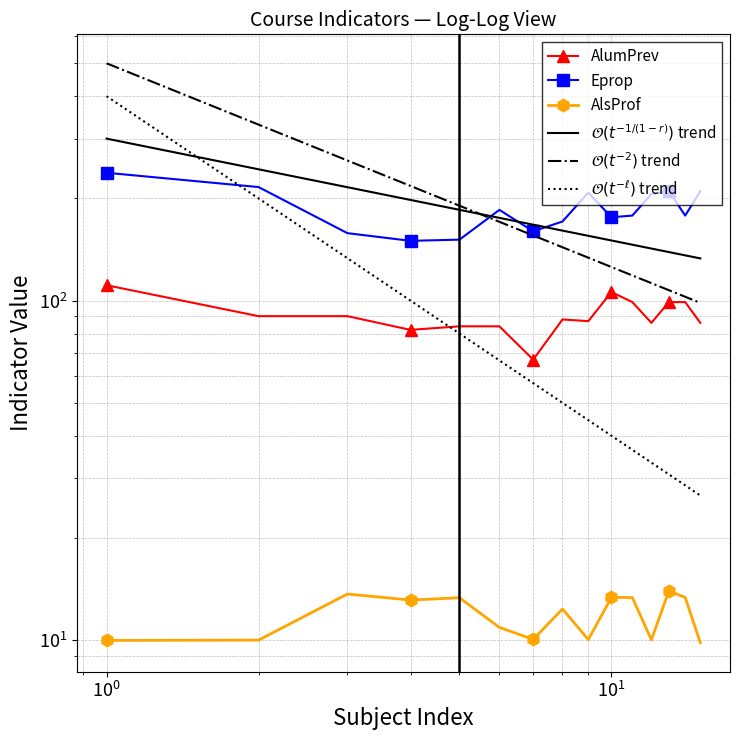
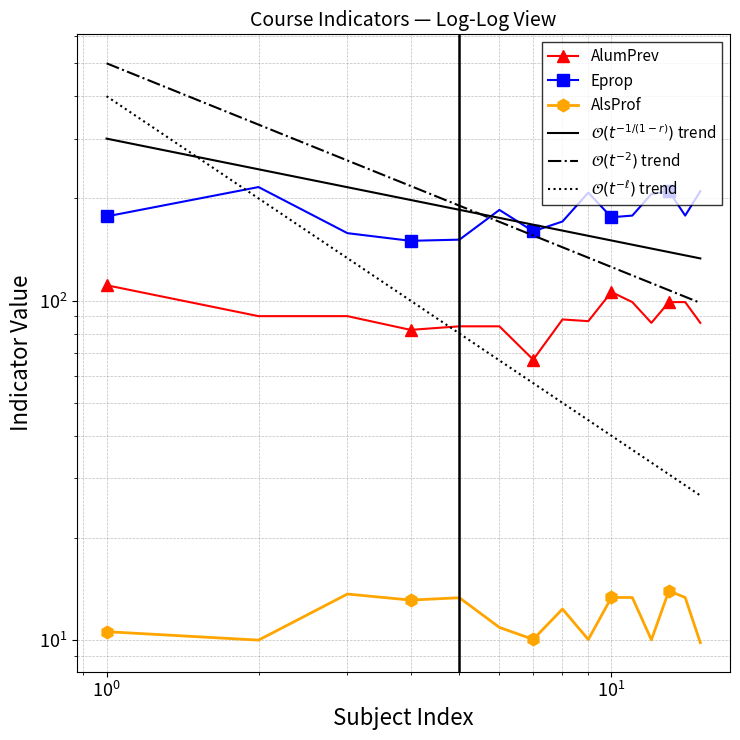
Eprop, 10^0: 240 -> 180
AlsProf, 10^0: 10.0 -> 10.6
